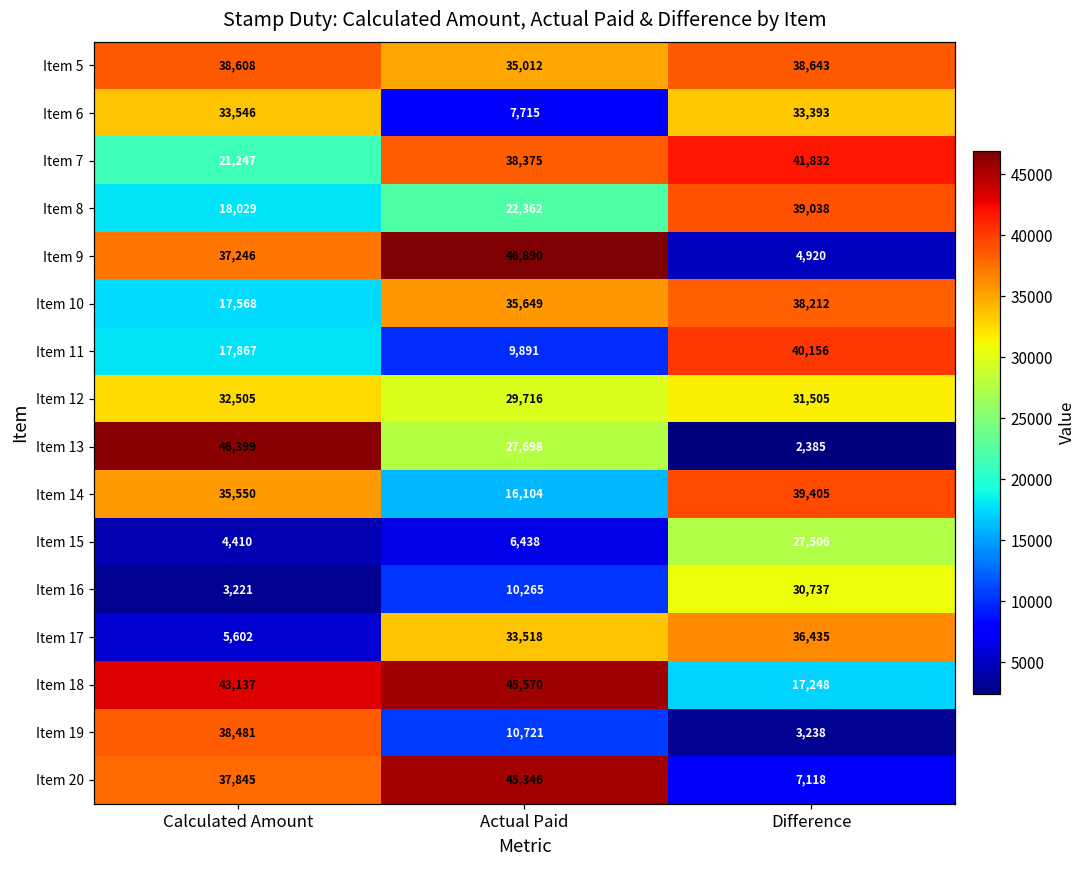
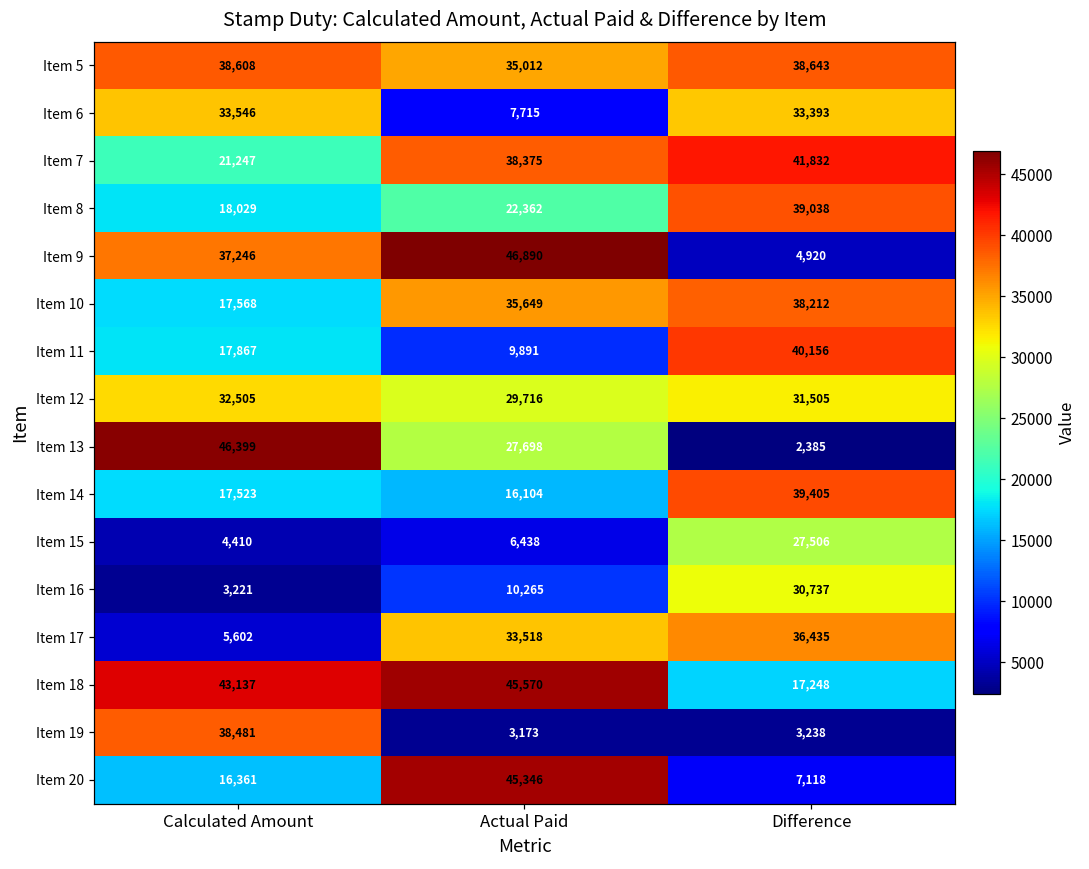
Item 14, Calculated Amount: 35,550 -> 17,523
Item 19, Actual Paid: 10,721 -> 3,173
Item 20, Calculated Amount: 37,845 -> 16,361
